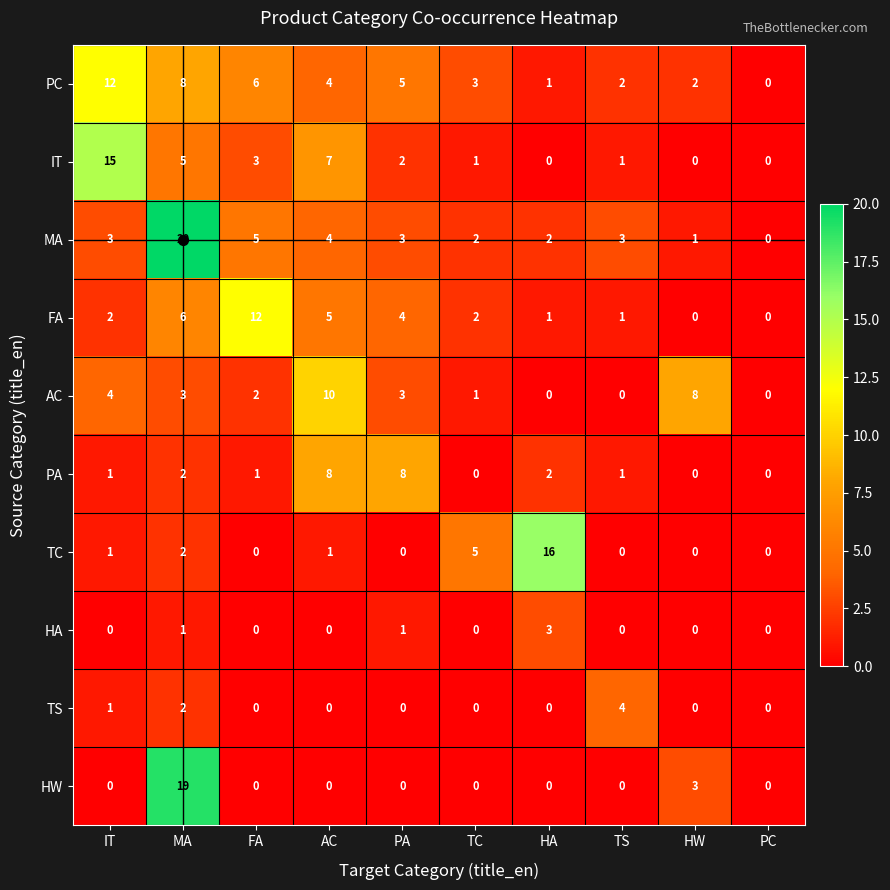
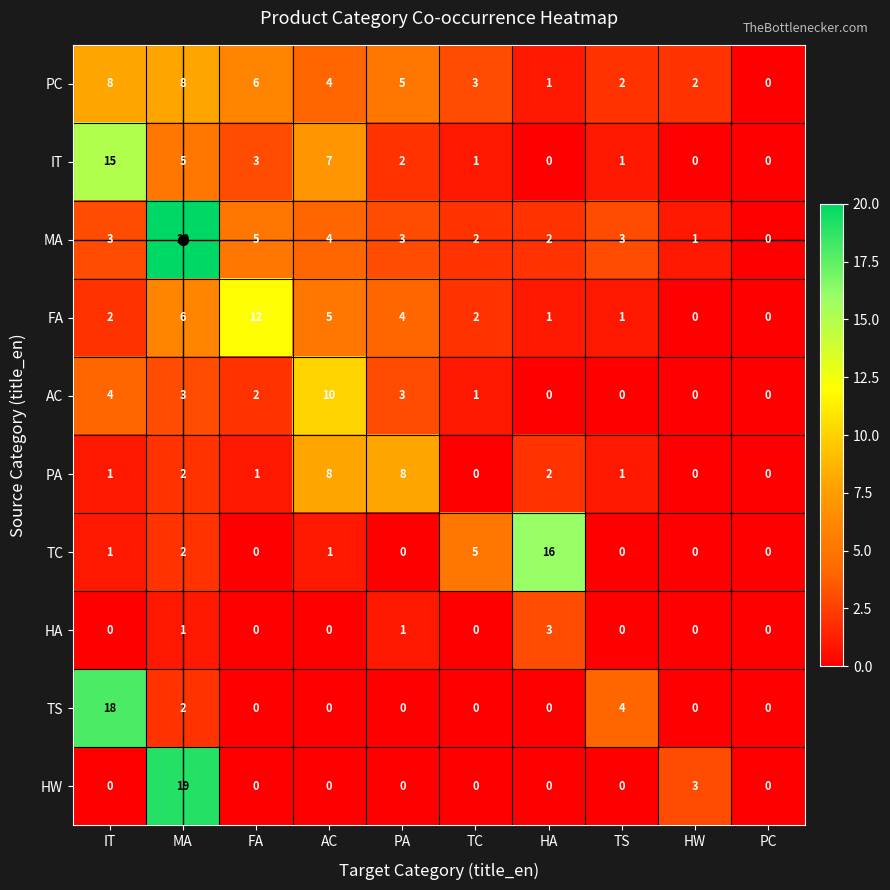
PC, IT: 12 -> 8
AC, HW: 8 -> 0
TS, IT: 1 -> 18
